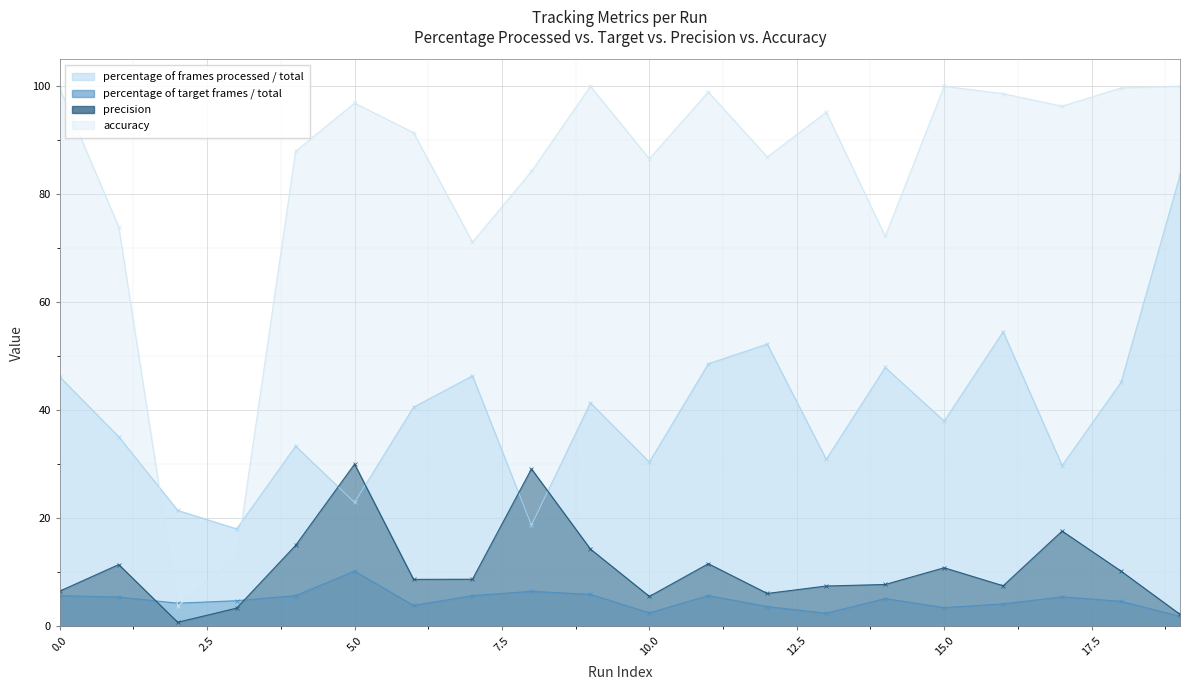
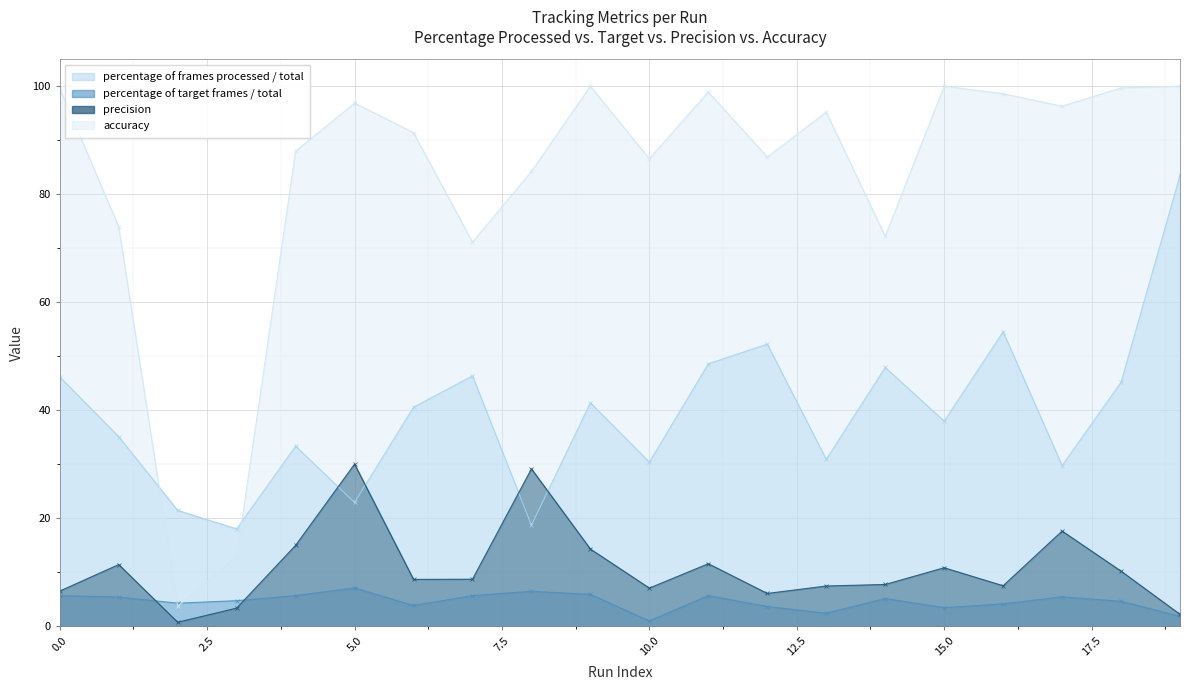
percentage of target frames / total, 5.0: 10 -> 7
percentage of target frames / total, 10.0: 2 -> 1
precision, 10.0: 6 -> 7
